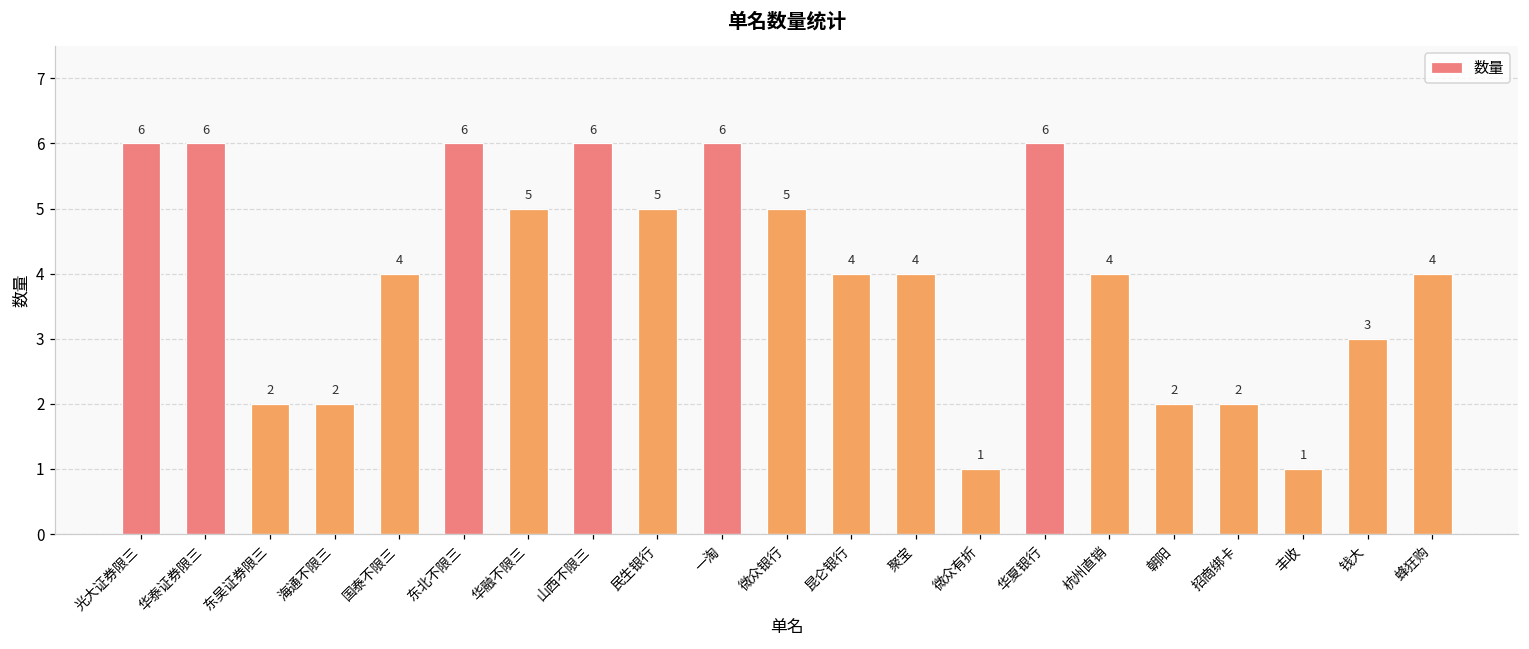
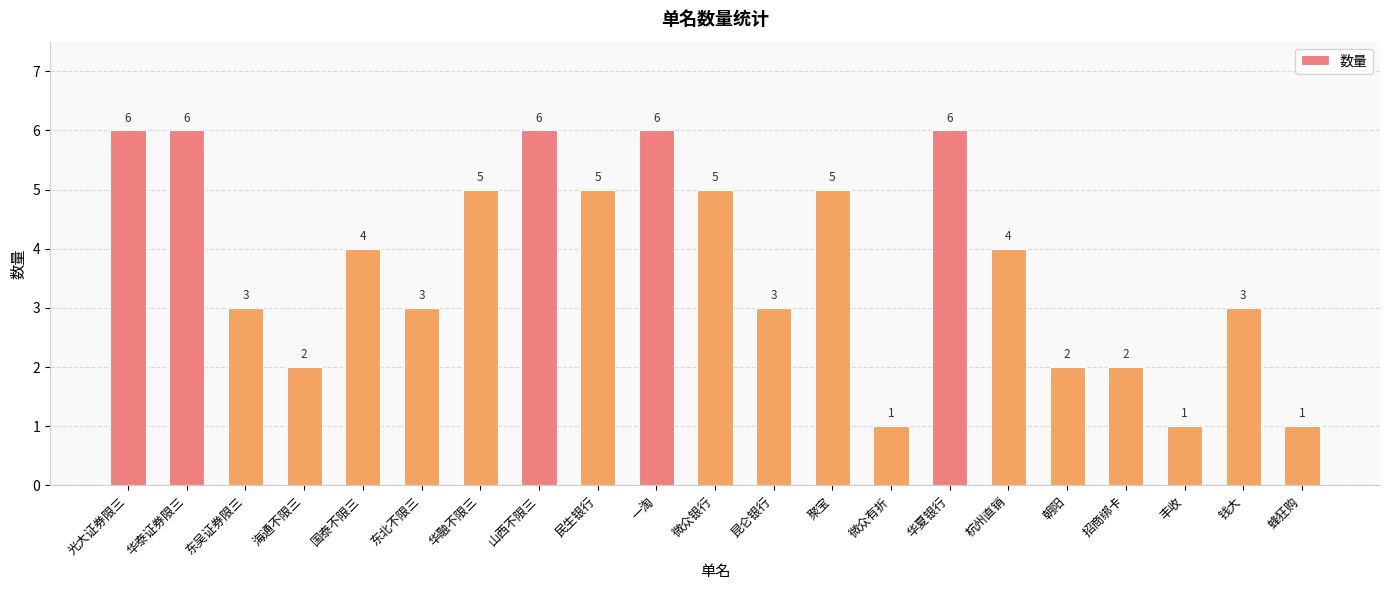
东吴证券限三: 2 -> 3
东北不限三: 6 -> 3
昆仑银行: 4 -> 3
聚宝: 4 -> 5
蜂狂购: 4 -> 1
